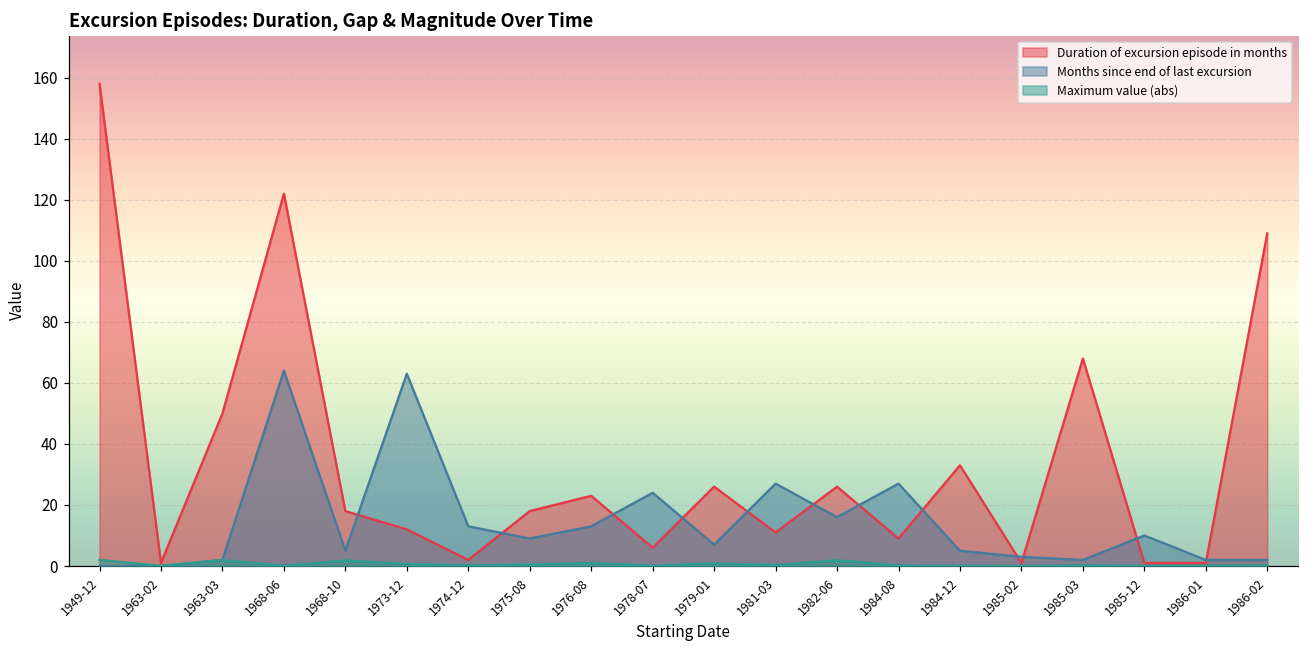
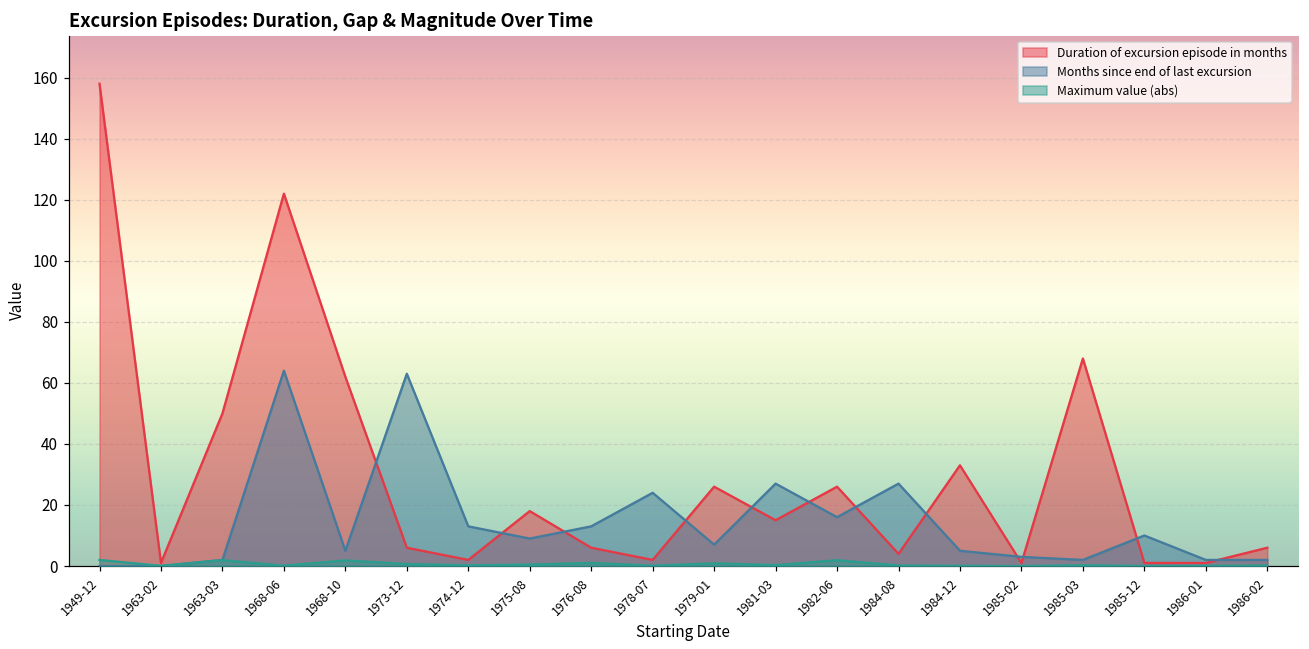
Duration of excursion episode in months, 1968-10: 18 -> 62
Duration of excursion episode in months, 1973-12: 12 -> 6
Duration of excursion episode in months, 1976-08: 23 -> 6
Duration of excursion episode in months, 1978-07: 6 -> 2
Duration of excursion episode in months, 1981-03: 11 -> 15
Duration of excursion episode in months, 1984-08: 9 -> 4
Duration of excursion episode in months, 1986-02: 109 -> 6
